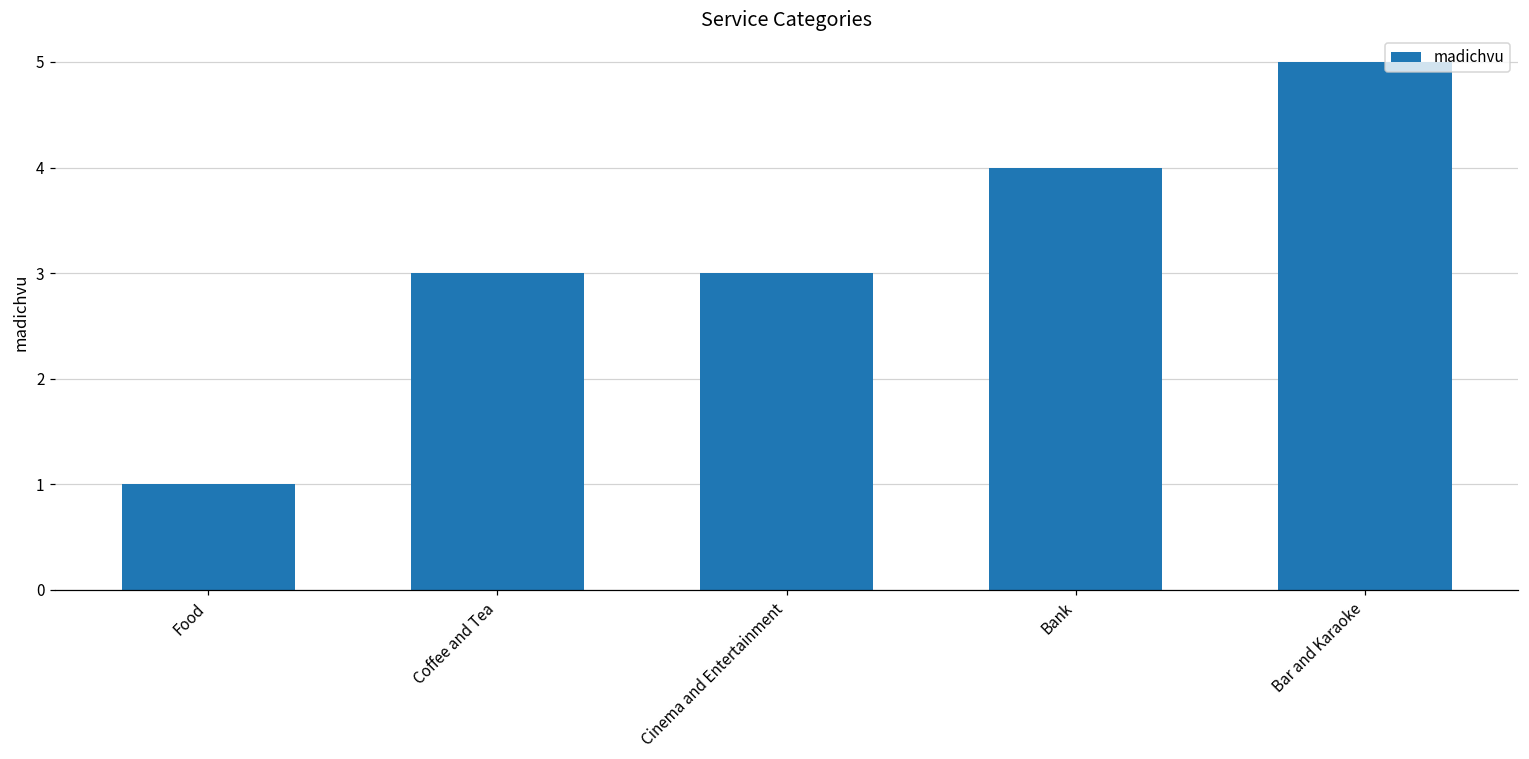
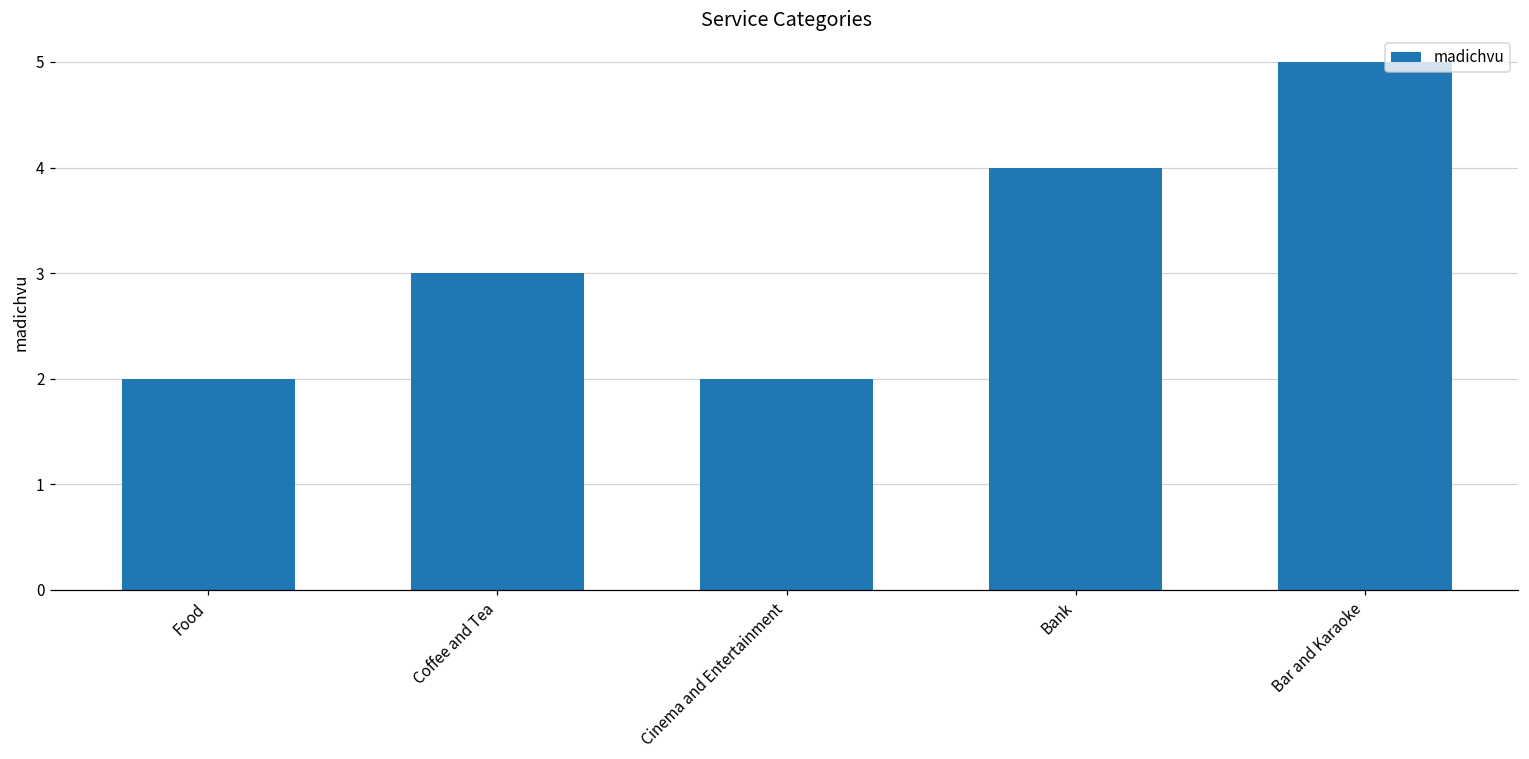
Food: 1 -> 2
Cinema and Entertainment: 3 -> 2
